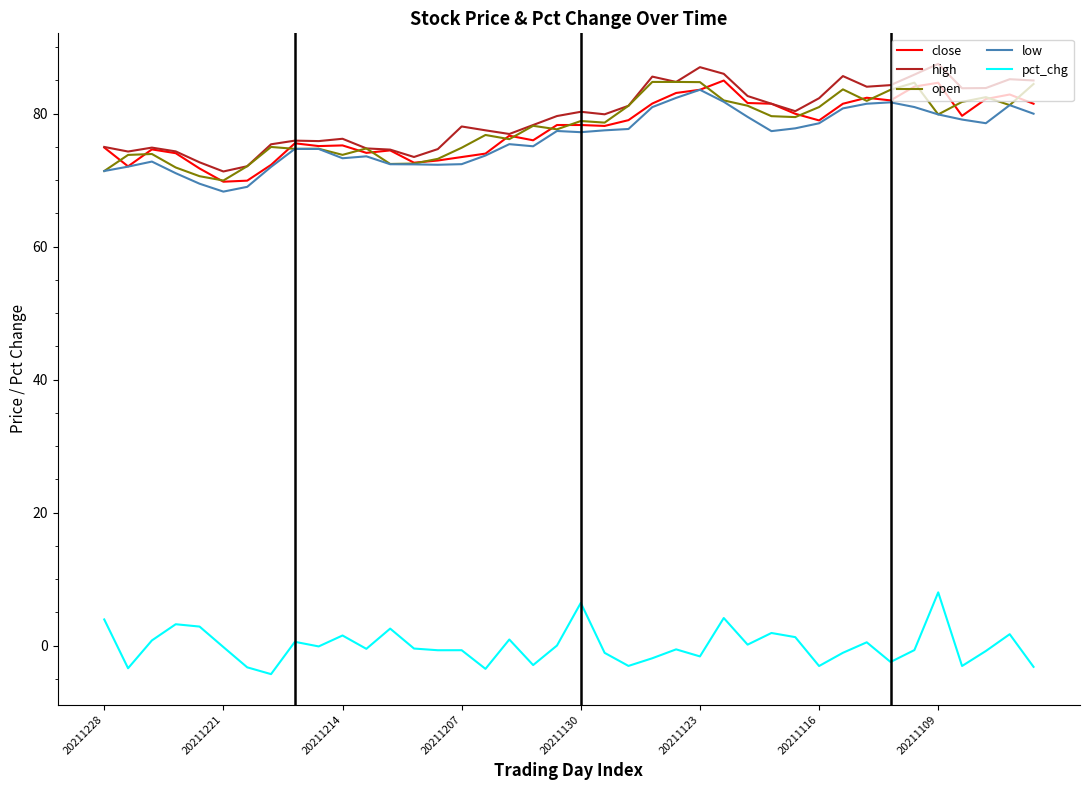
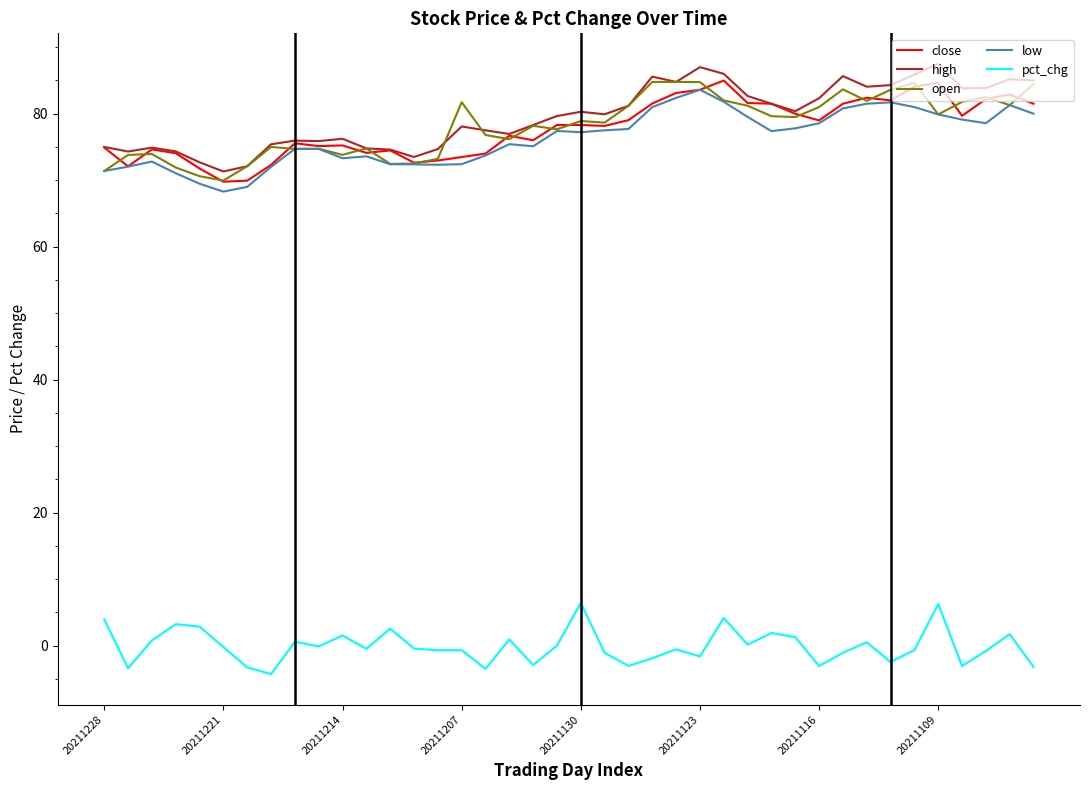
open, 20211207: 75 -> 82
pct_chg, 20211109: 8 -> 6
